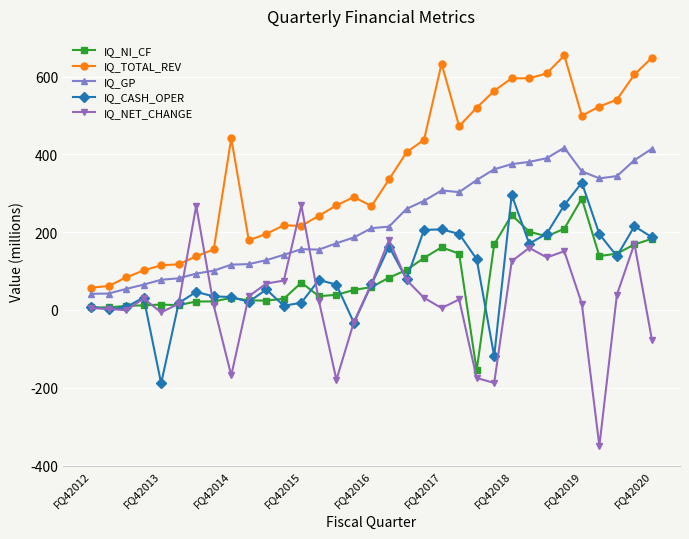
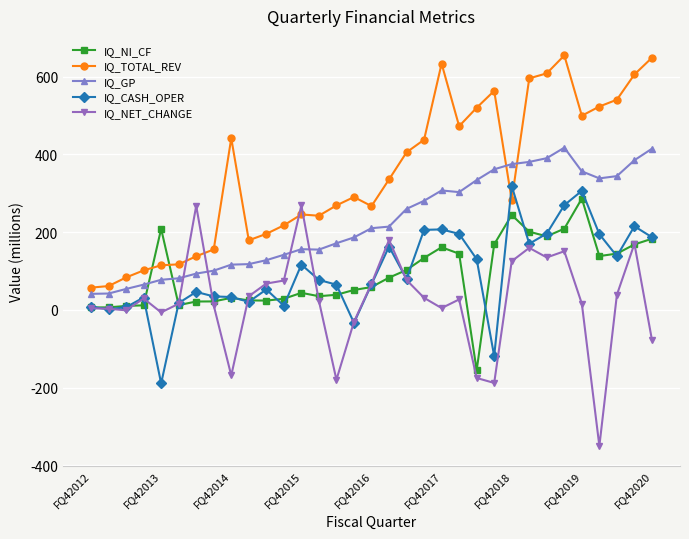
IQ_NI_CF, FQ42013: 10 -> 210
IQ_NI_CF, FQ42015: 70 -> 40
IQ_TOTAL_REV, FQ42015: 220 -> 250
IQ_CASH_OPER, FQ42015: 20 -> 120
IQ_TOTAL_REV, FQ42018: 600 -> 280
IQ_CASH_OPER, FQ42018: 300 -> 320
IQ_CASH_OPER, FQ42019: 330 -> 310
